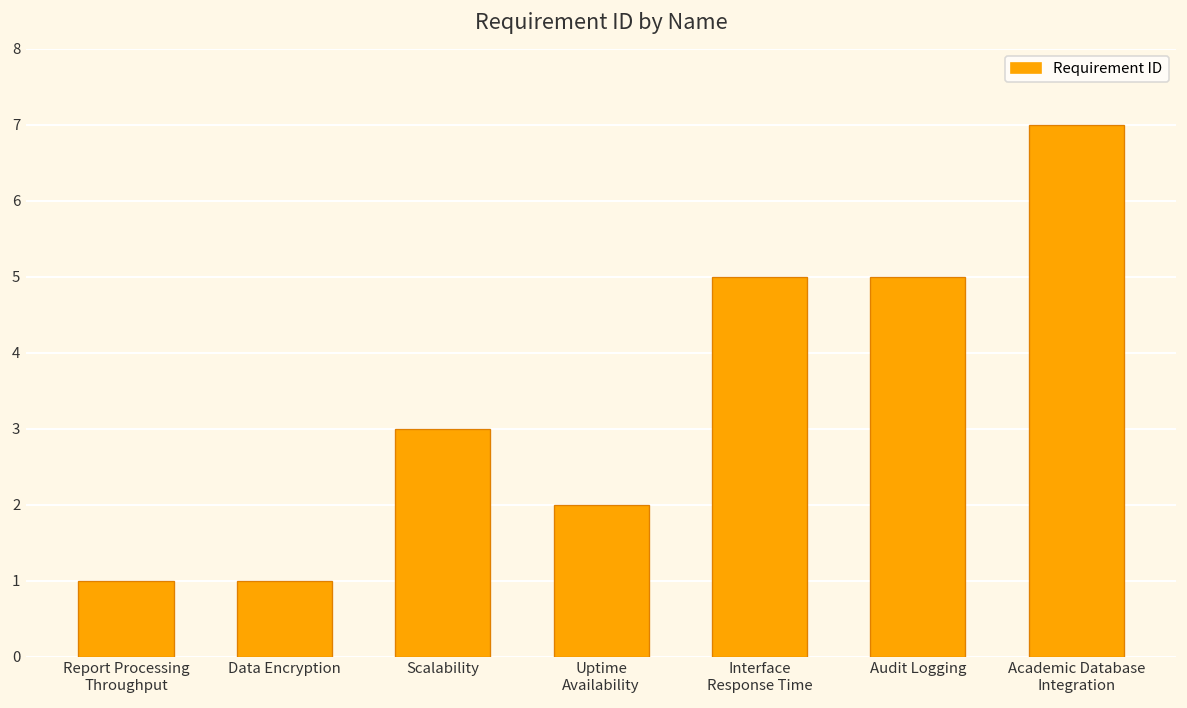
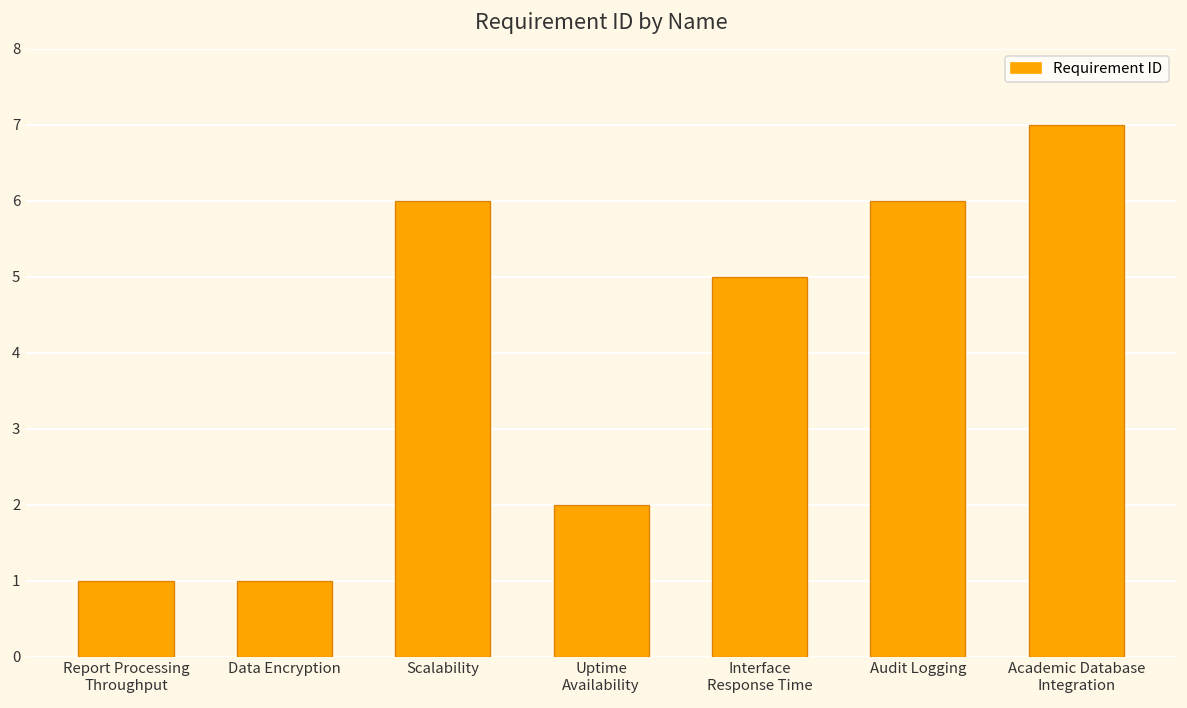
Scalability: 3 -> 6
Audit Logging: 5 -> 6
